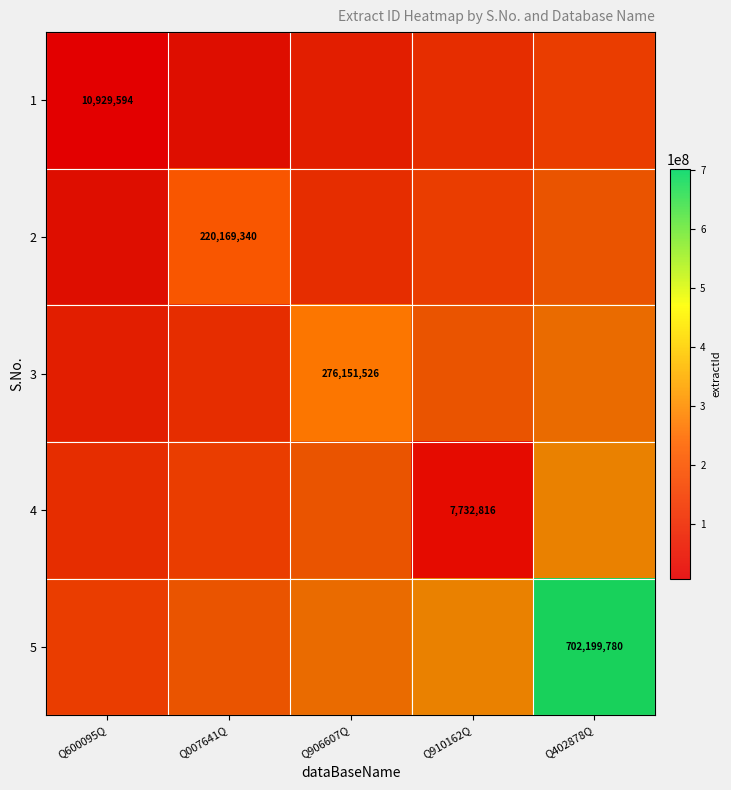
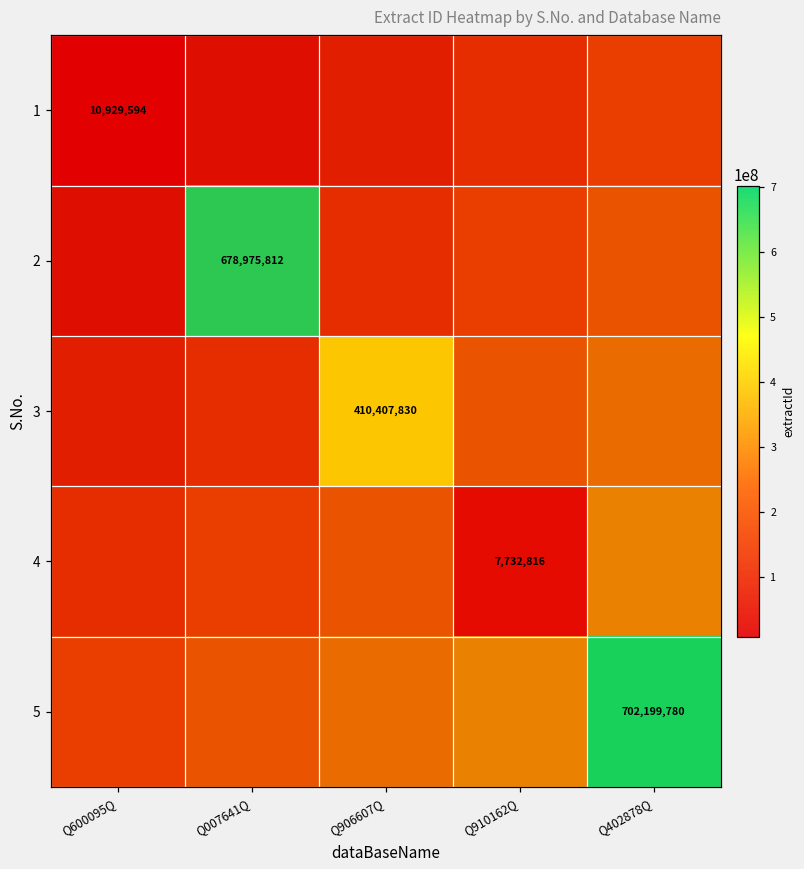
2, Q007641Q: 220,169,340 -> 678,975,812
3, Q906607Q: 276,151,526 -> 410,407,830
